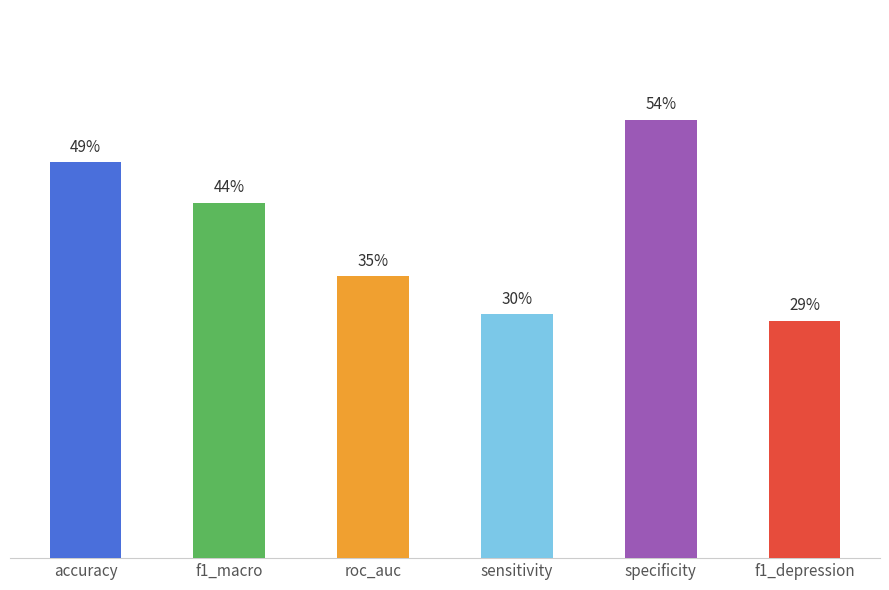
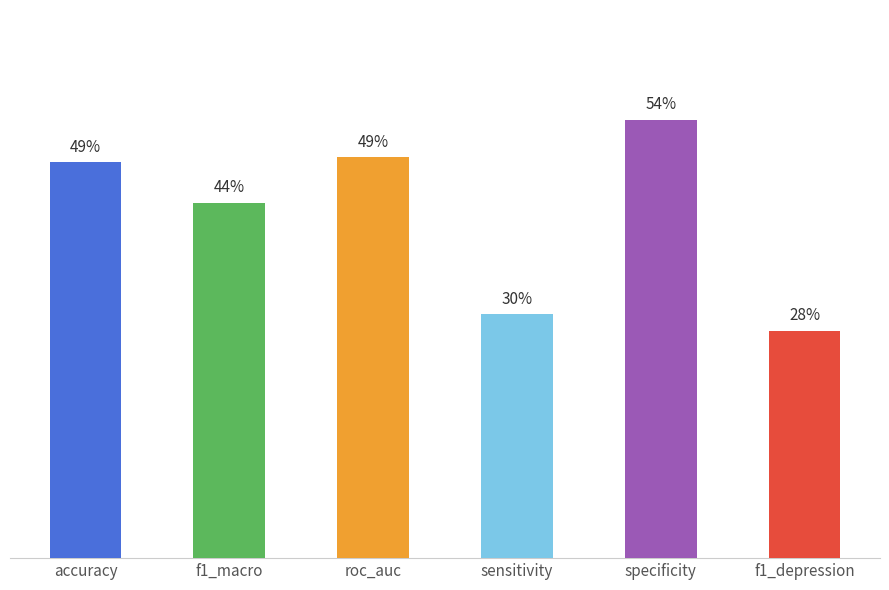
roc_auc: 35% -> 49%
f1_depression: 29% -> 28%
